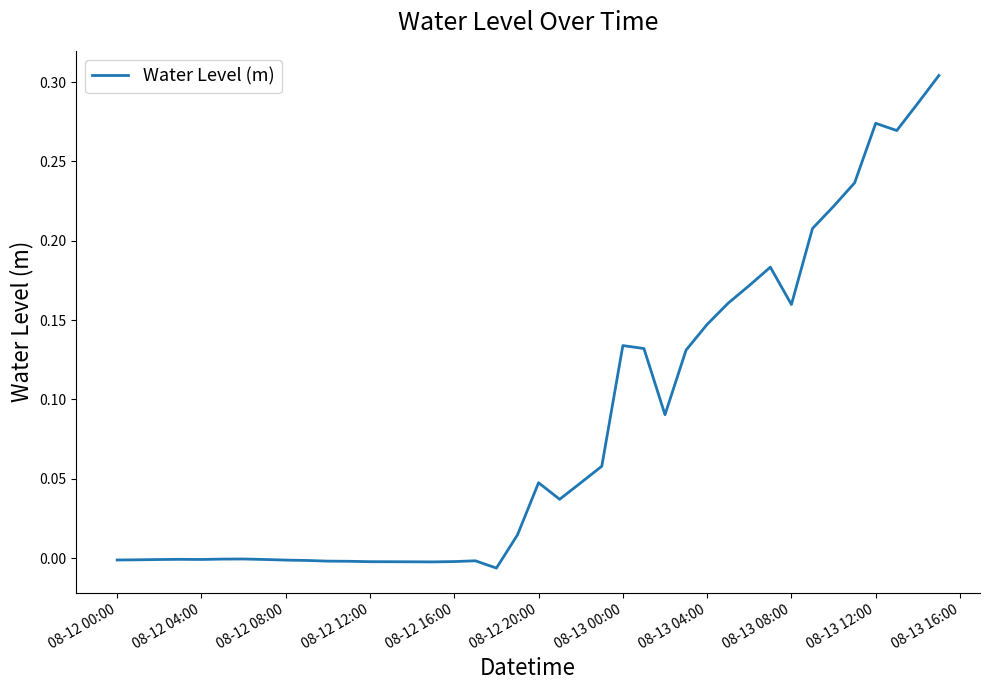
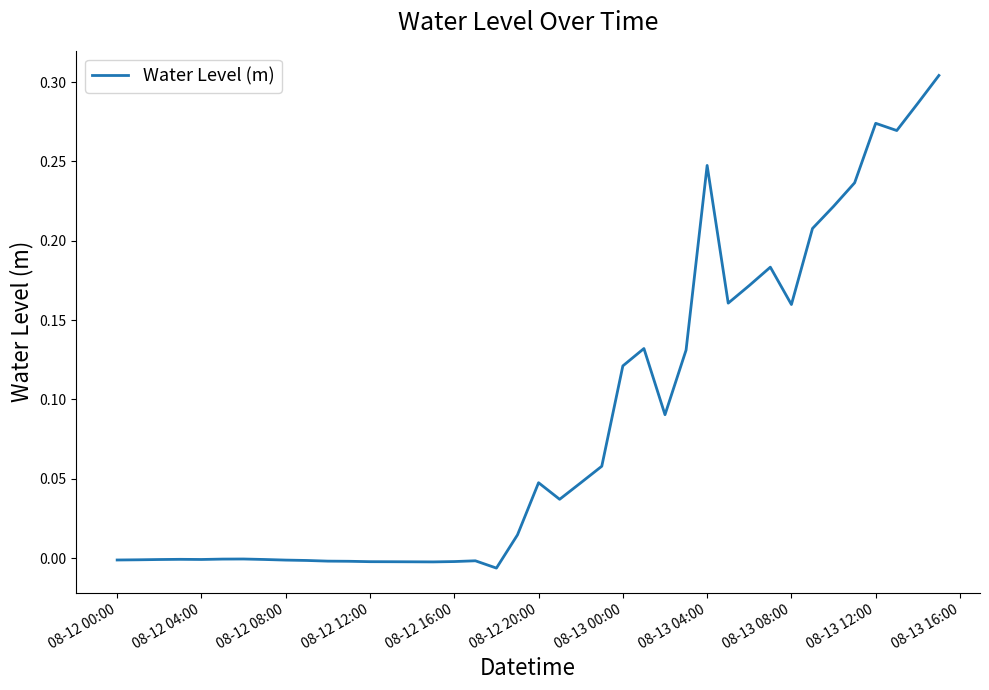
08-13 00:00: 0.134 -> 0.121
08-13 04:00: 0.147 -> 0.248
